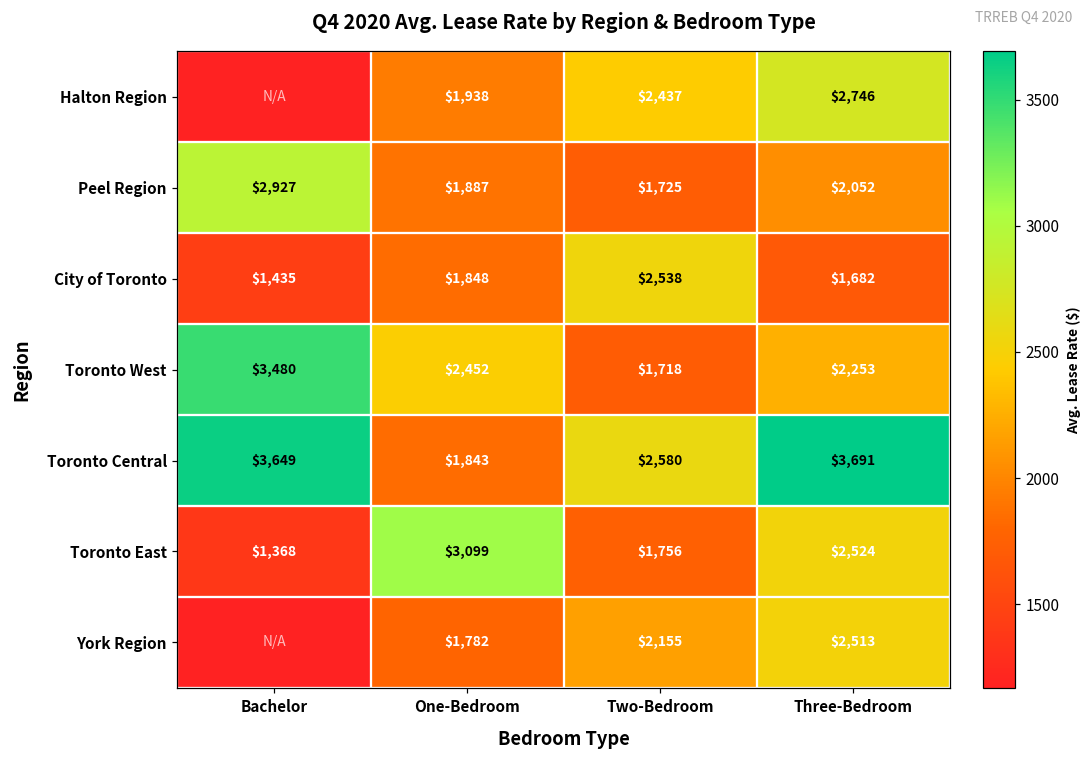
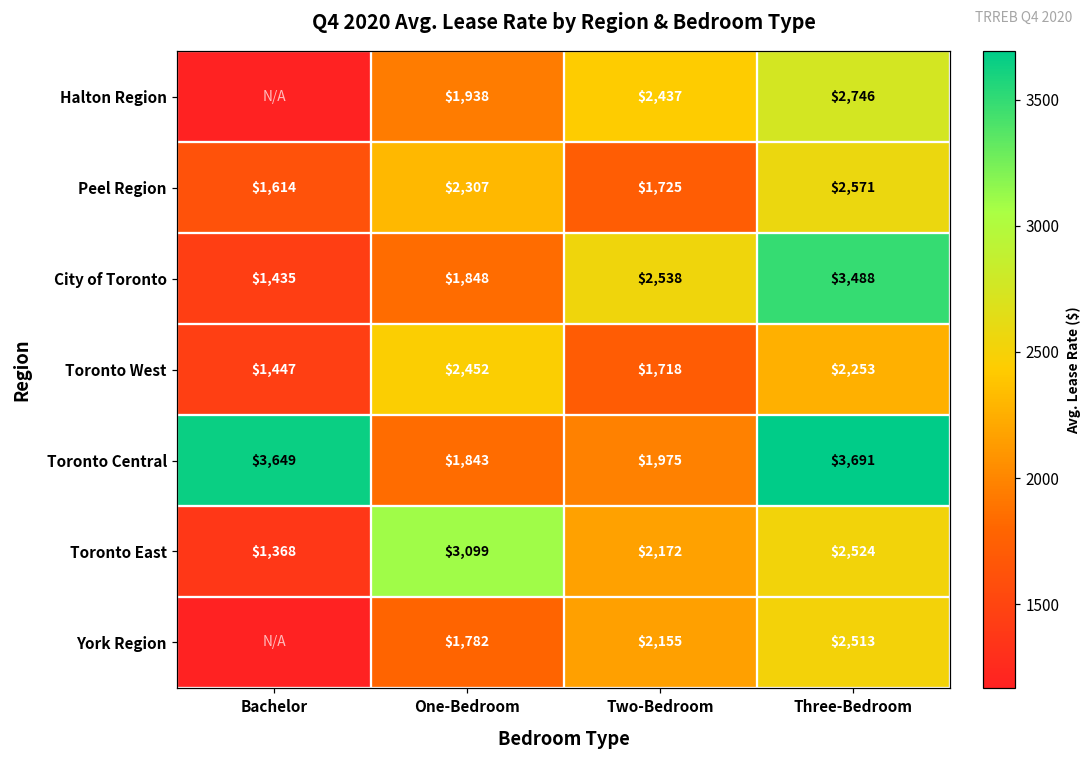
Peel Region, Bachelor: $2,927 -> $1,614
Peel Region, One-Bedroom: $1,887 -> $2,307
Peel Region, Three-Bedroom: $2,052 -> $2,571
City of Toronto, Three-Bedroom: $1,682 -> $3,488
Toronto West, Bachelor: $3,480 -> $1,447
Toronto Central, Two-Bedroom: $2,580 -> $1,975
Toronto East, Two-Bedroom: $1,756 -> $2,172
